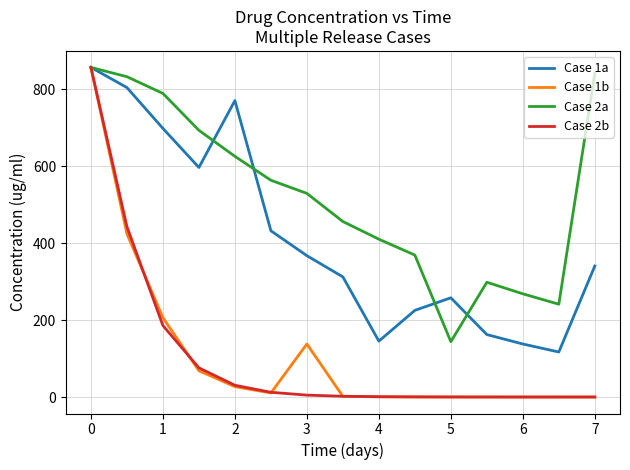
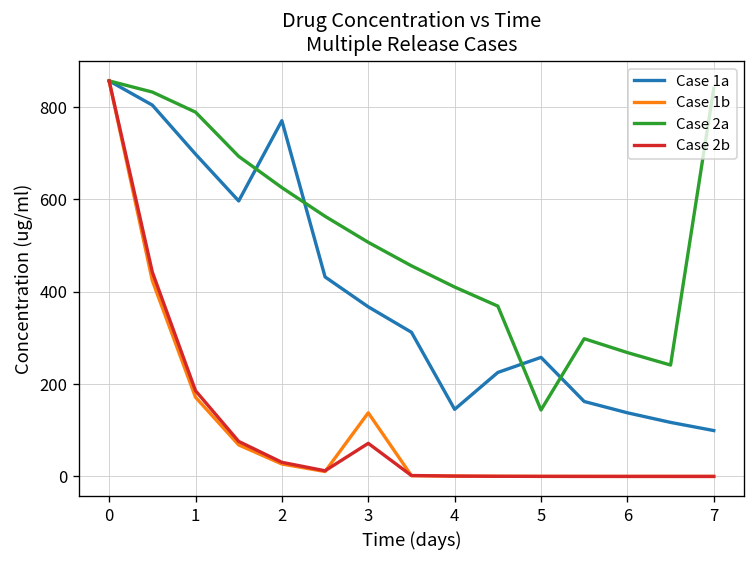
Case 1b, 1: 210 -> 170
Case 2a, 3: 530 -> 510
Case 2b, 3: 0 -> 70
Case 1a, 7: 340 -> 100
